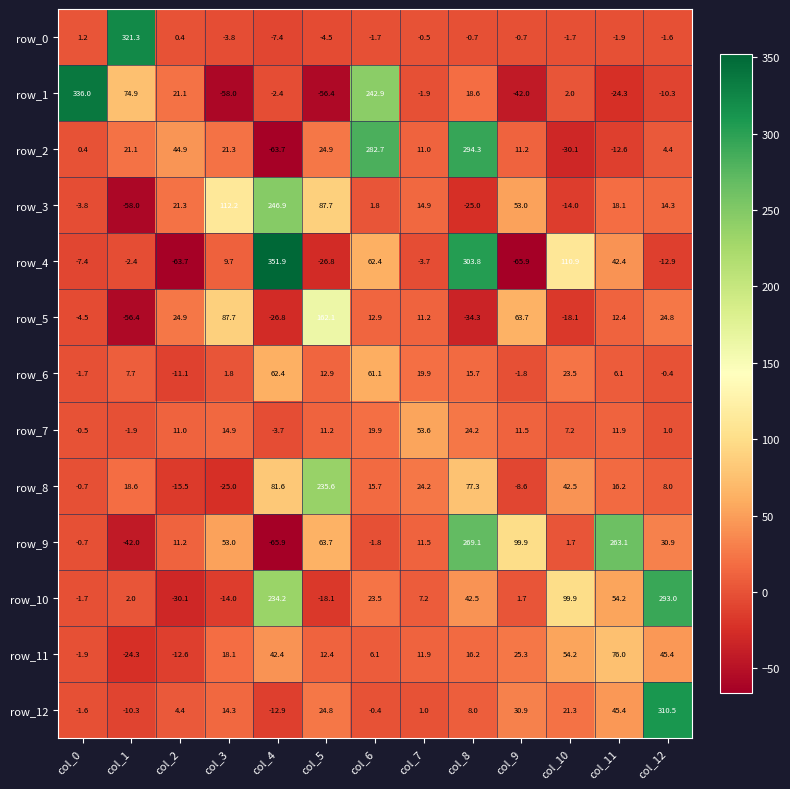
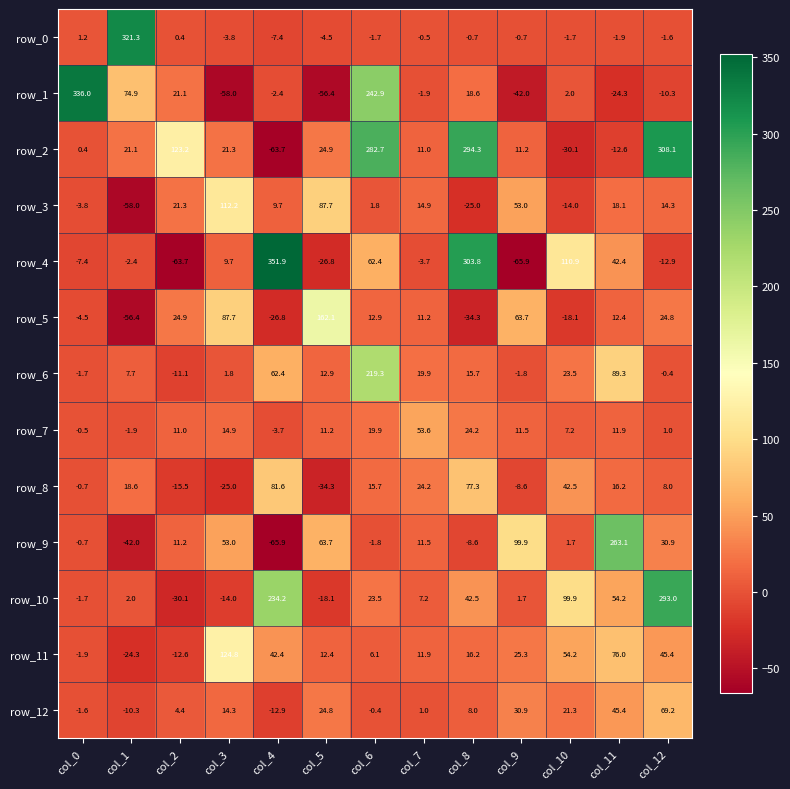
row_2, col_2: 44.9 -> 123.2
row_2, col_12: 4.4 -> 308.1
row_3, col_4: 246.9 -> 9.7
row_6, col_6: 61.1 -> 219.3
row_6, col_11: 6.1 -> 89.3
row_8, col_5: 235.6 -> -34.3
row_9, col_8: 269.1 -> -8.6
row_11, col_3: 18.1 -> 124.8
row_12, col_12: 310.5 -> 69.2
